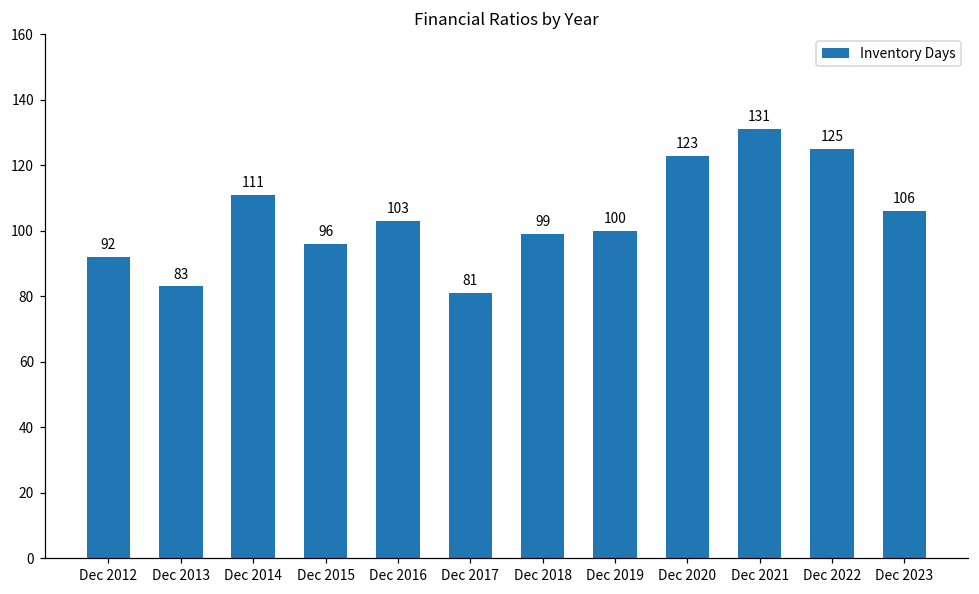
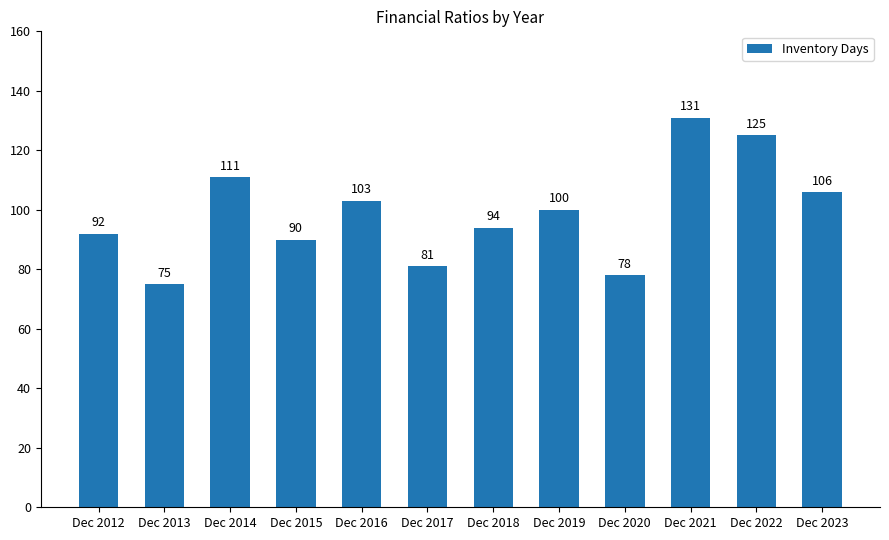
Dec 2013: 83 -> 75
Dec 2015: 96 -> 90
Dec 2018: 99 -> 94
Dec 2020: 123 -> 78
